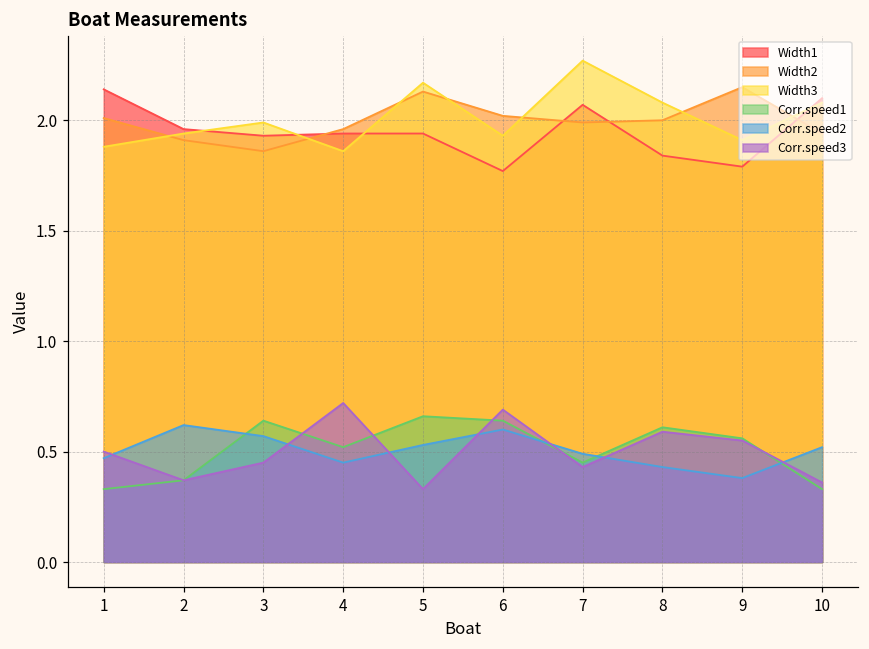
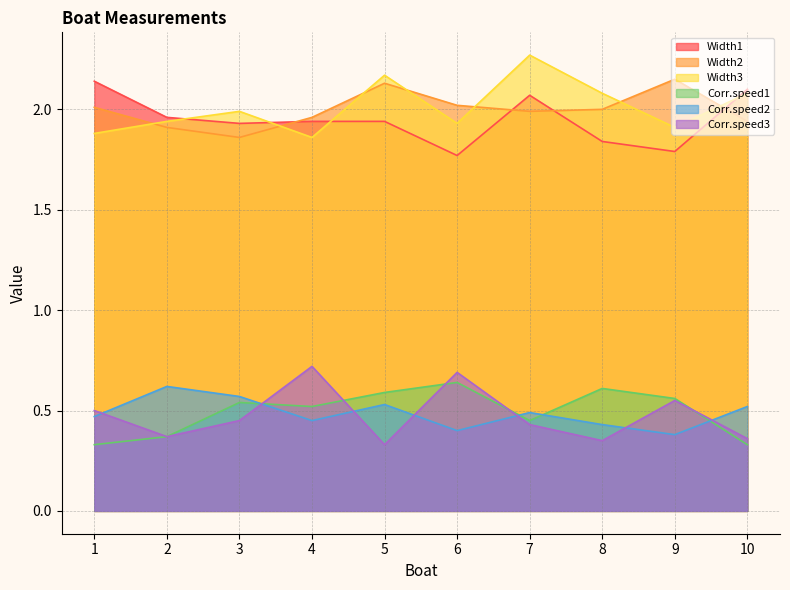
Corr.speed1, 3: 0.64 -> 0.54
Corr.speed1, 5: 0.66 -> 0.59
Corr.speed2, 6: 0.6 -> 0.4
Corr.speed3, 8: 0.59 -> 0.35
